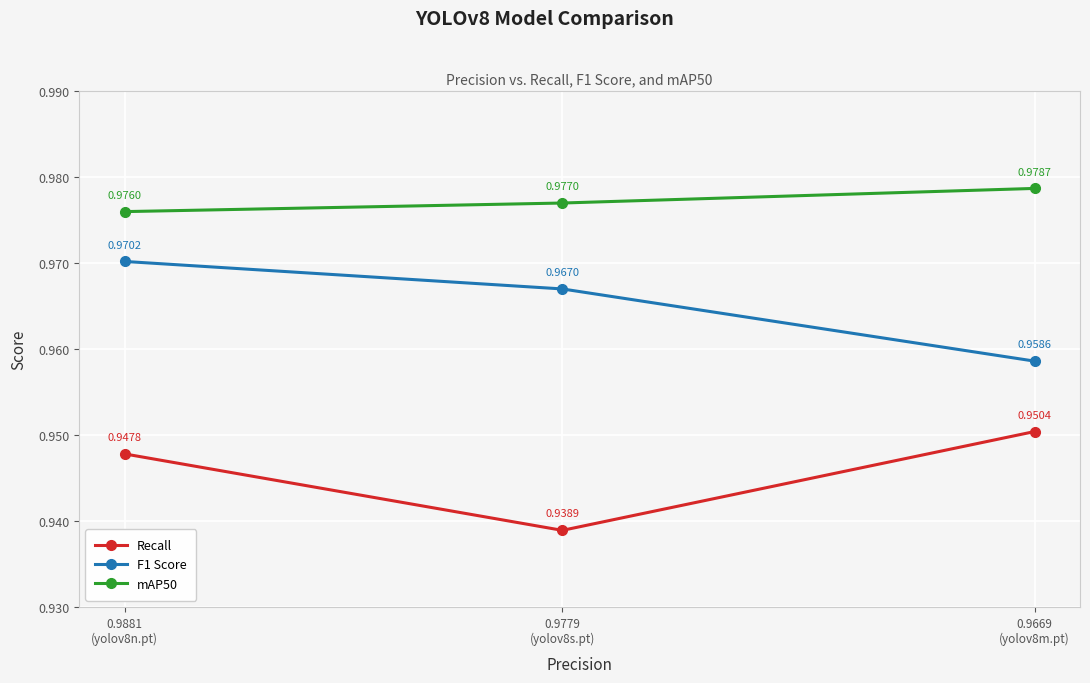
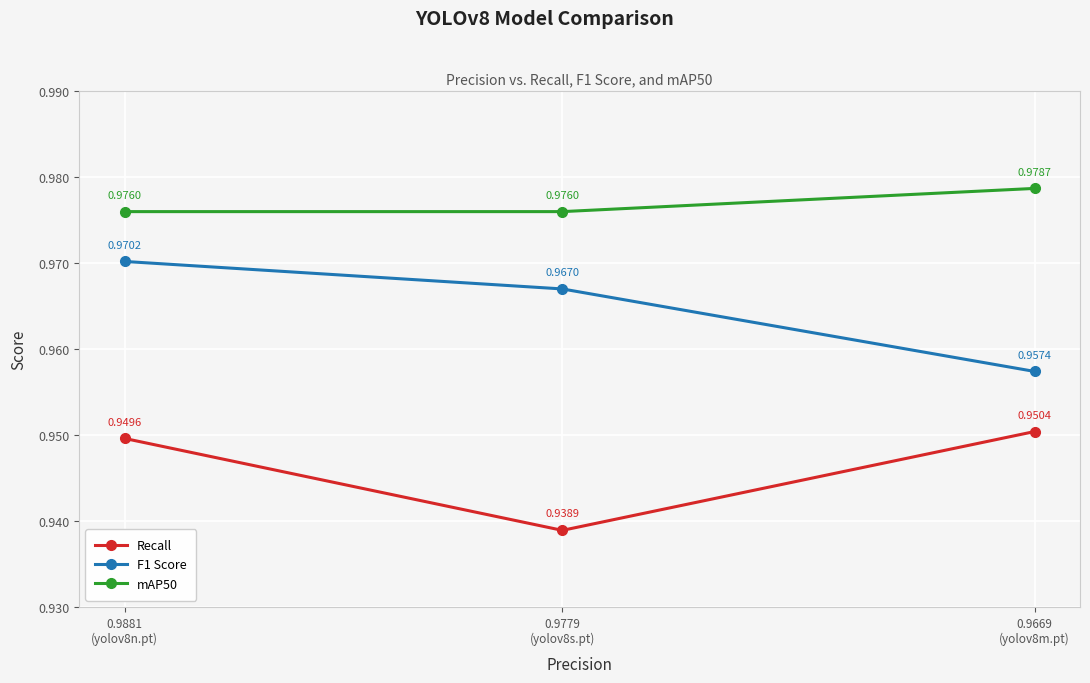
Recall, 0.9881 (yolov8n.pt): 0.9478 -> 0.9496
mAP50, 0.9779 (yolov8s.pt): 0.9770 -> 0.9760
F1 Score, 0.9669 (yolov8m.pt): 0.9586 -> 0.9574
